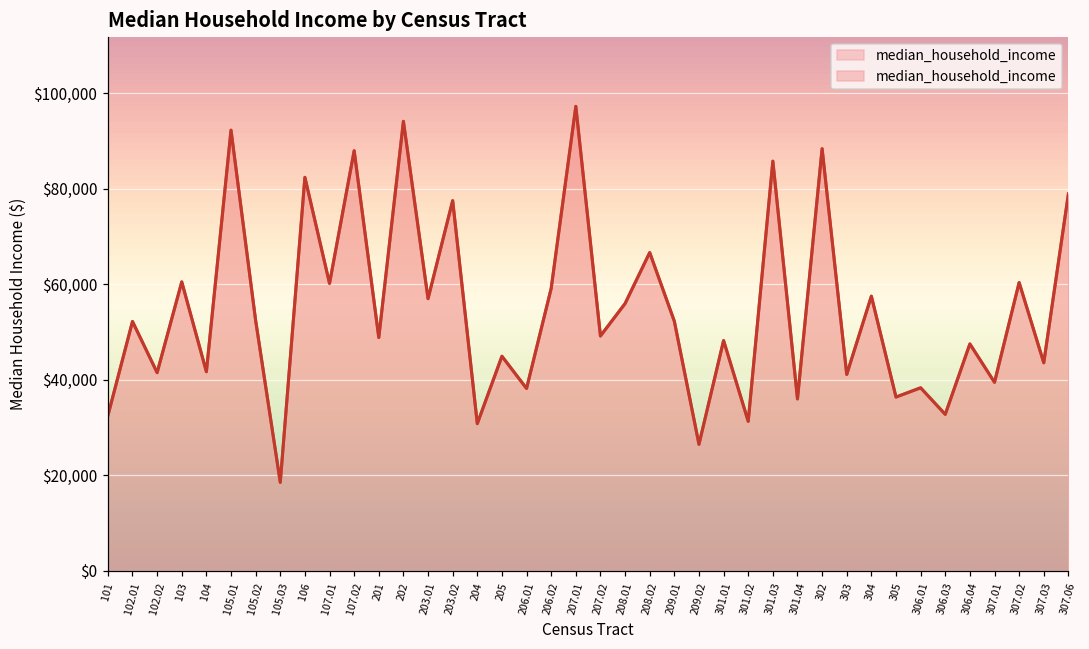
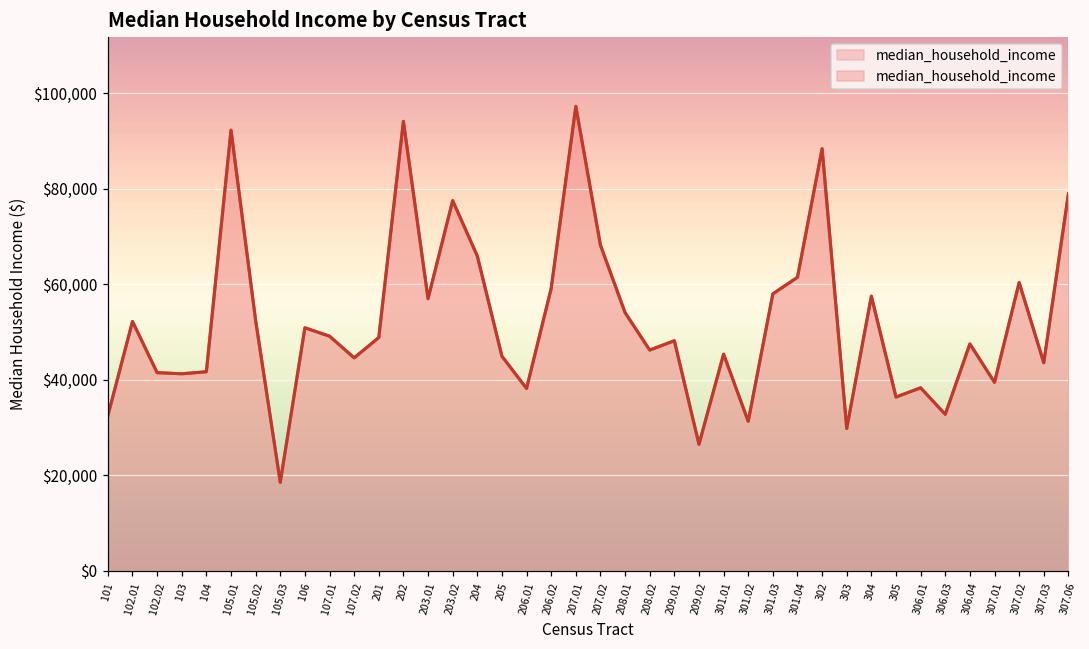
103: $60,000 -> $41,000
106: $82,000 -> $51,000
107.01: $60,000 -> $49,000
107.02: $88,000 -> $45,000
204: $31,000 -> $66,000
207.02: $49,000 -> $68,000
208.01: $56,000 -> $54,000
208.02: $67,000 -> $46,000
209.01: $52,000 -> $48,000
301.01: $48,000 -> $45,000
301.03: $86,000 -> $58,000
301.04: $36,000 -> $61,000
303: $41,000 -> $30,000
